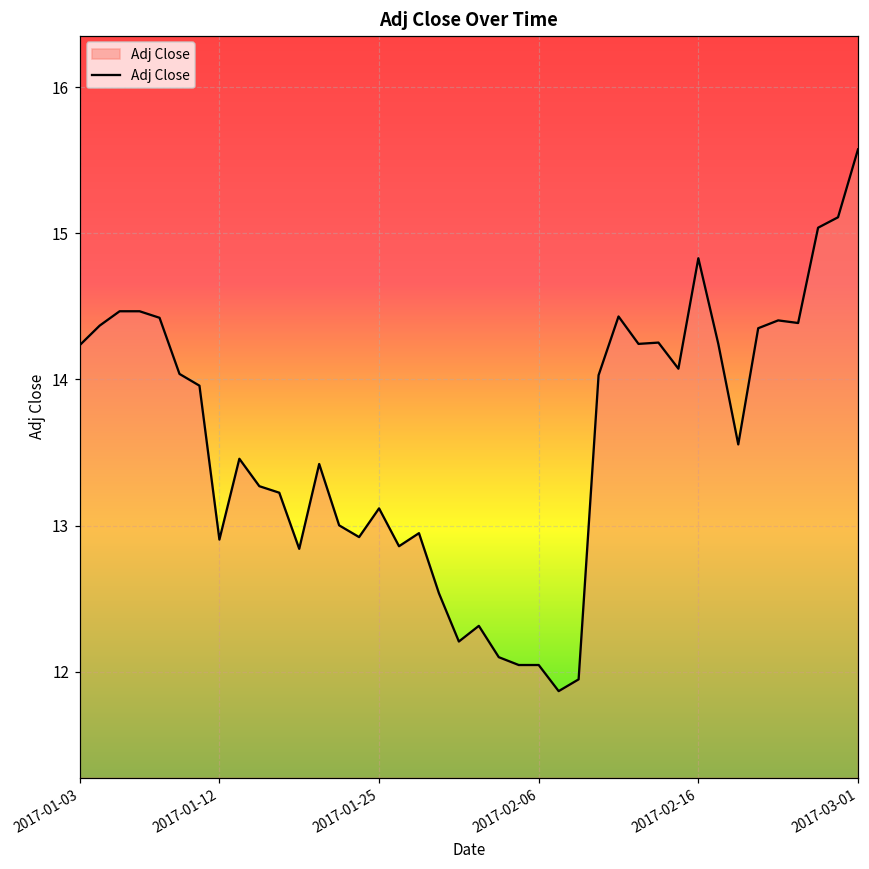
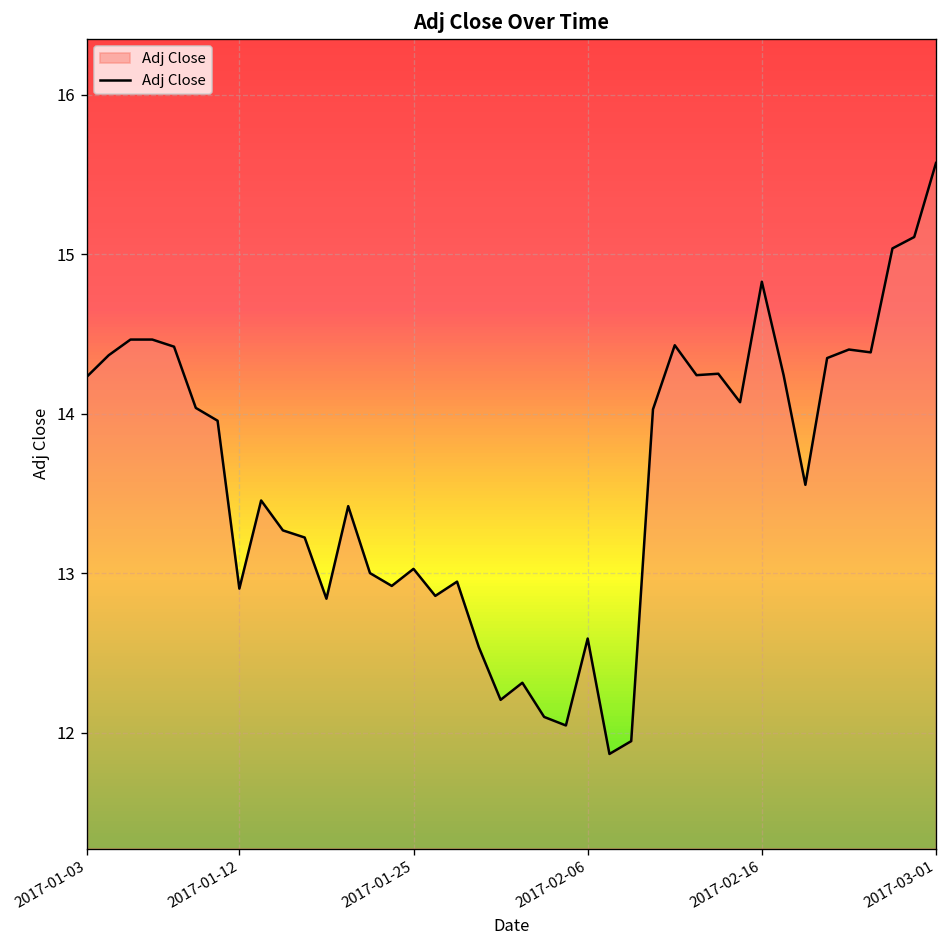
2017-01-25: 13.12 -> 13.03
2017-02-06: 12.05 -> 12.59
